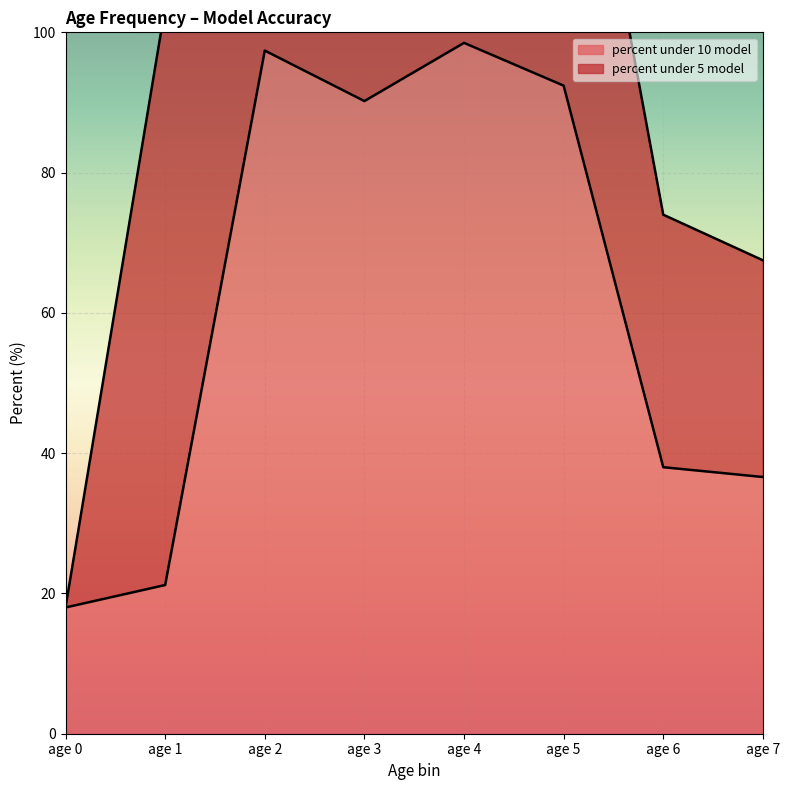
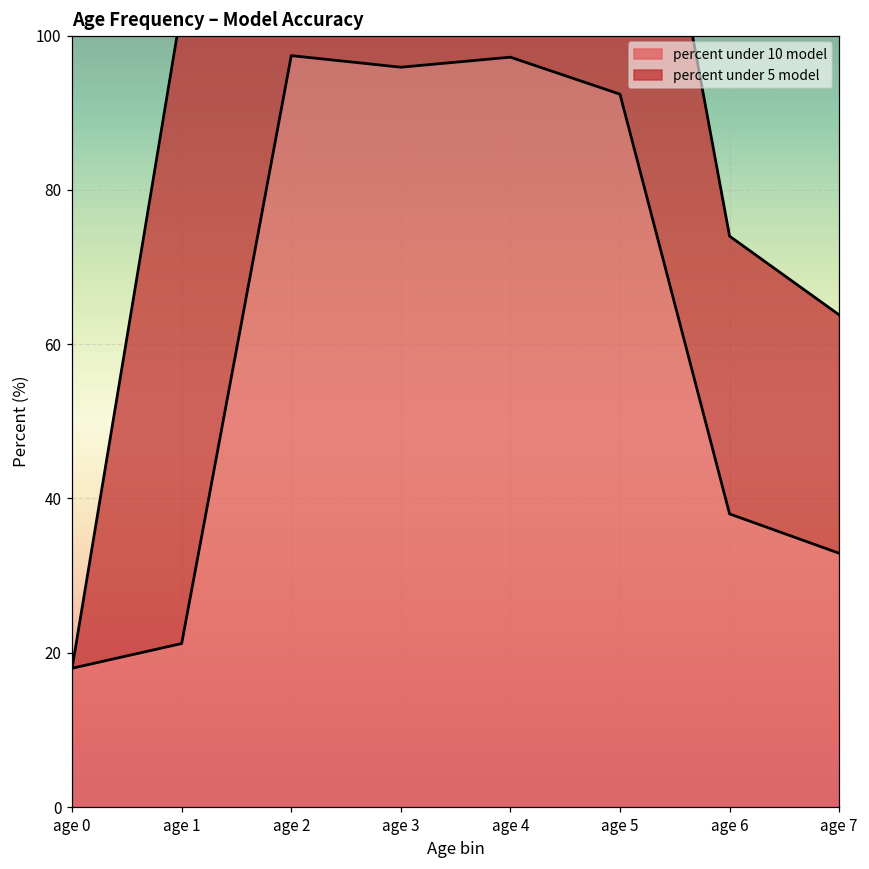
percent under 10 model, age 3: 90 -> 96
percent under 10 model, age 4: 99 -> 97
percent under 10 model, age 7: 37 -> 33
